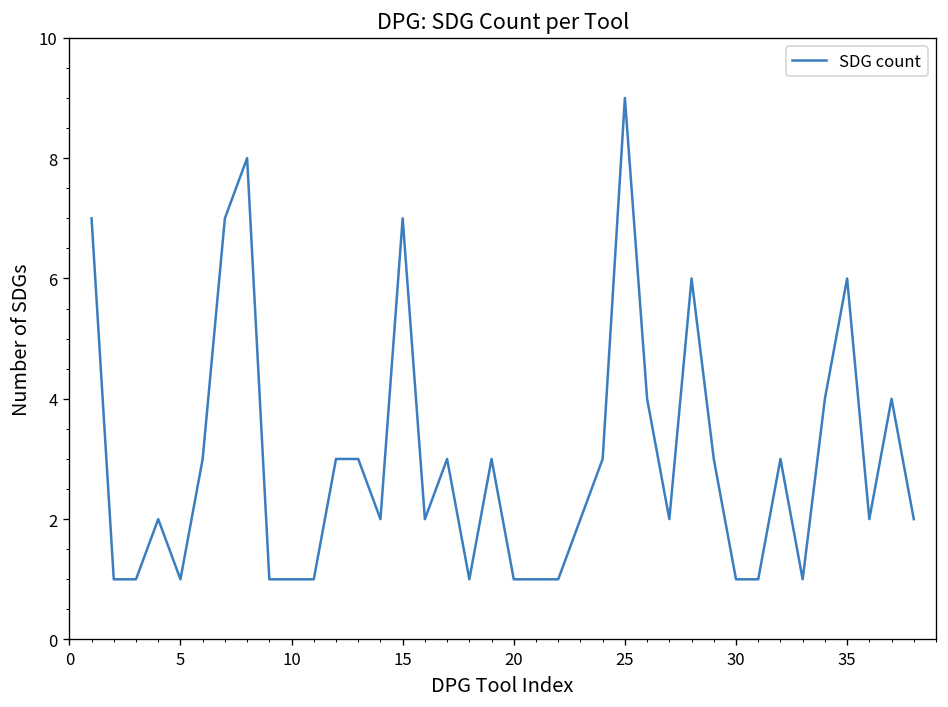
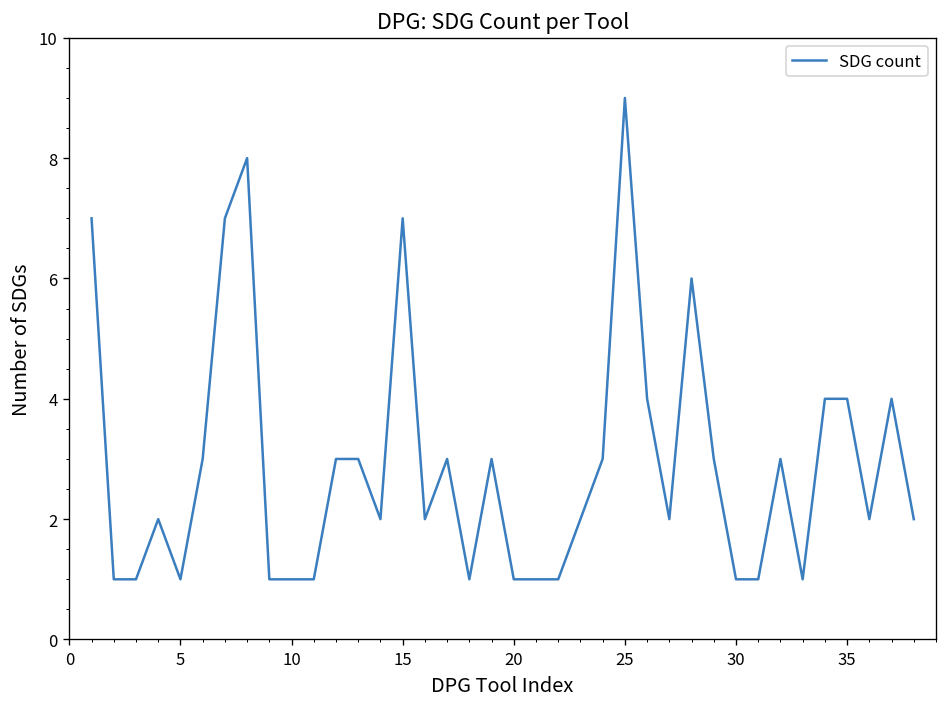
35: 6 -> 4
